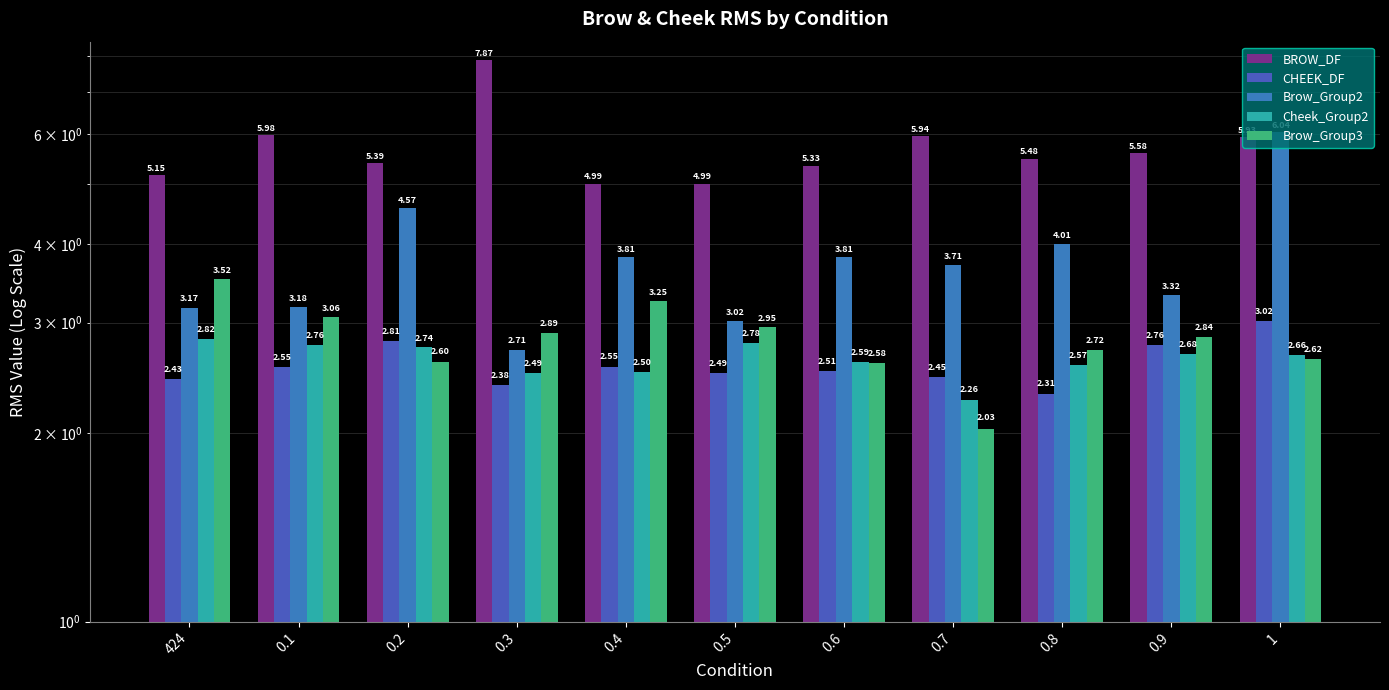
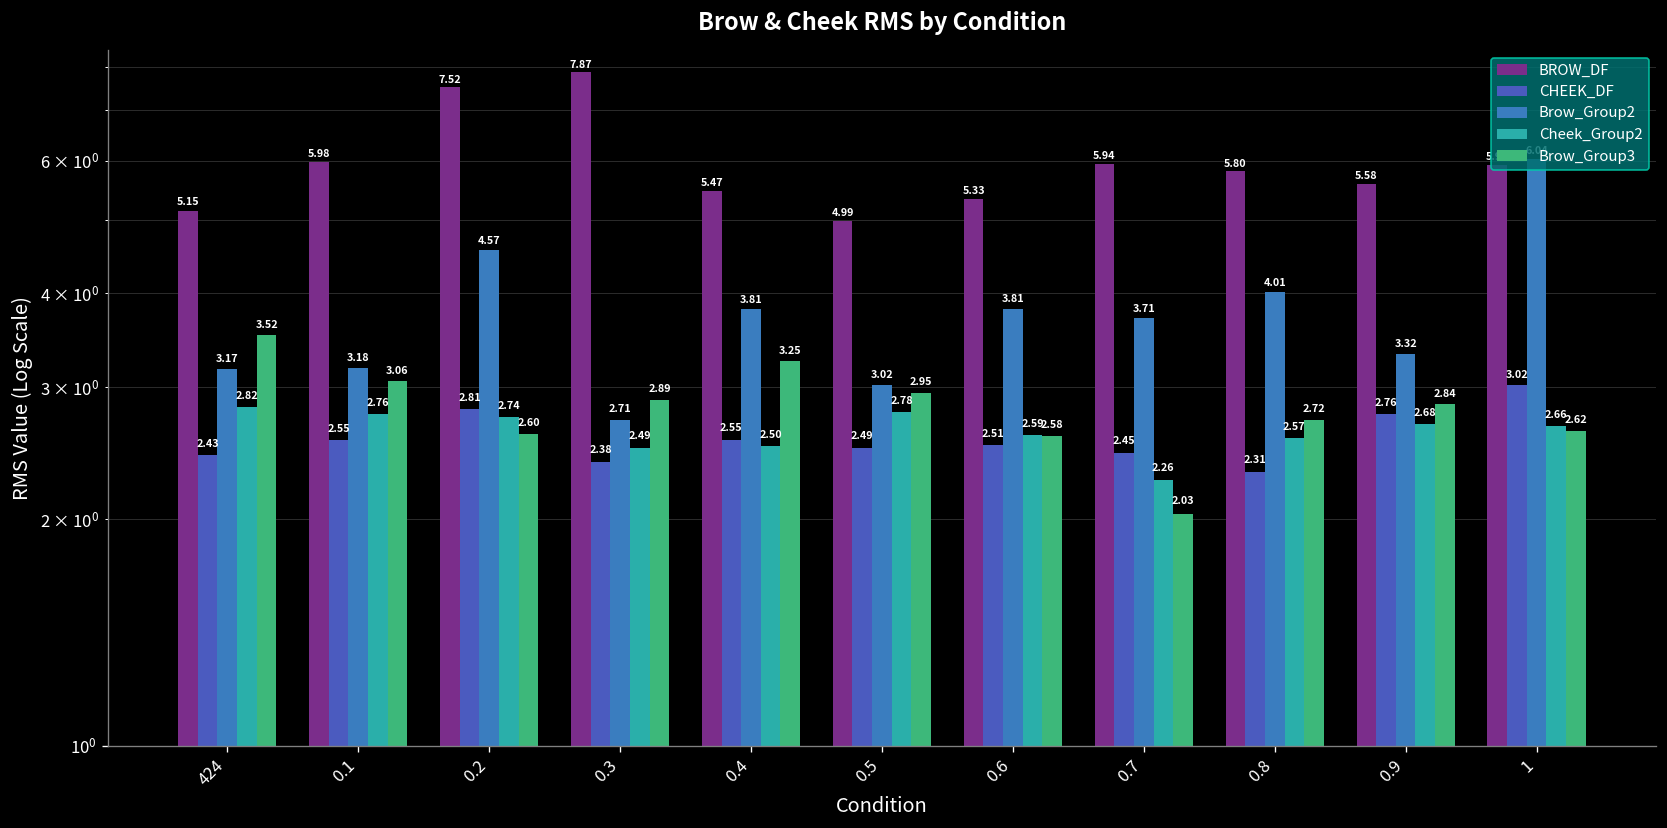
BROW_DF, 0.2: 5.39 -> 7.52
BROW_DF, 0.4: 4.99 -> 5.47
BROW_DF, 0.8: 5.48 -> 5.80
